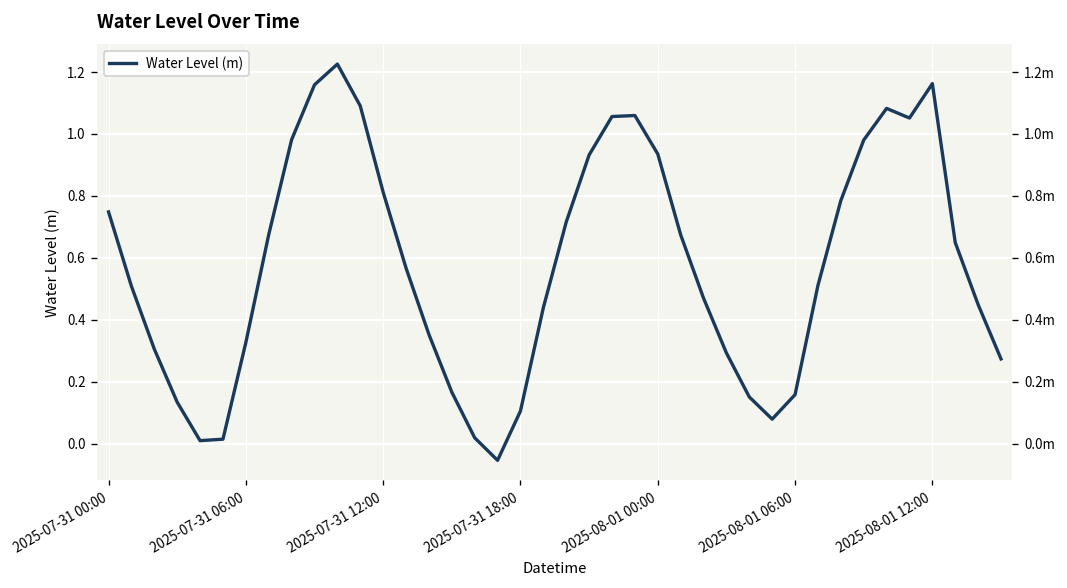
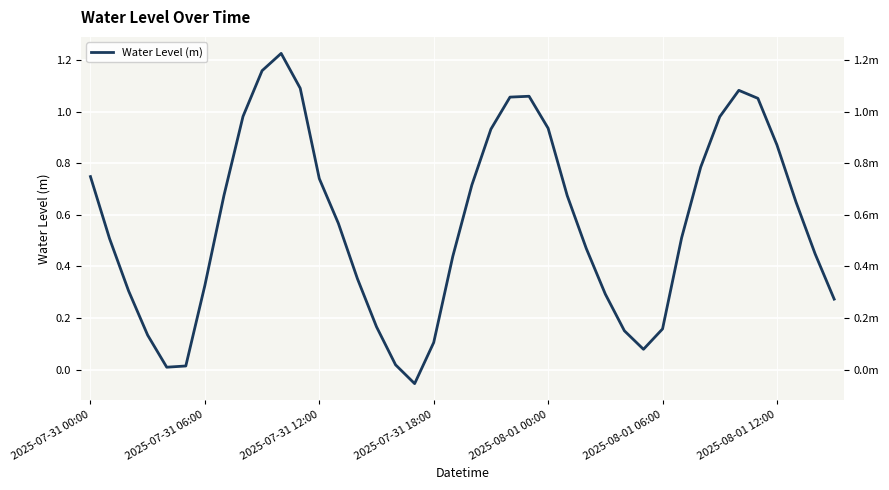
2025-07-31 12:00: 0.81 -> 0.74
2025-08-01 12:00: 1.16 -> 0.87
